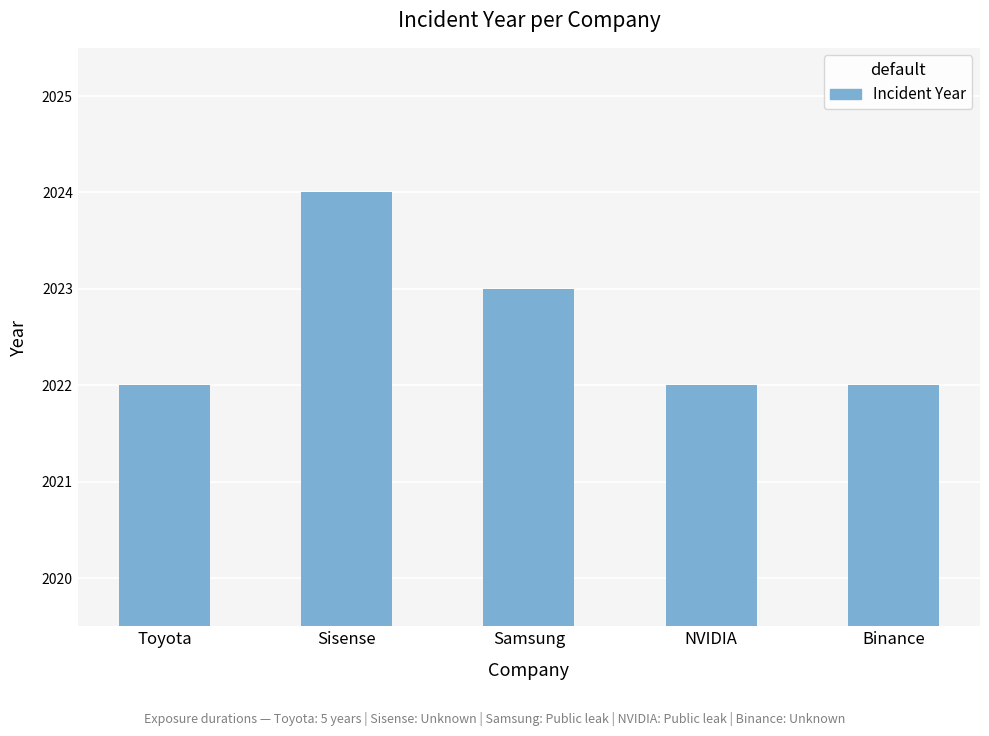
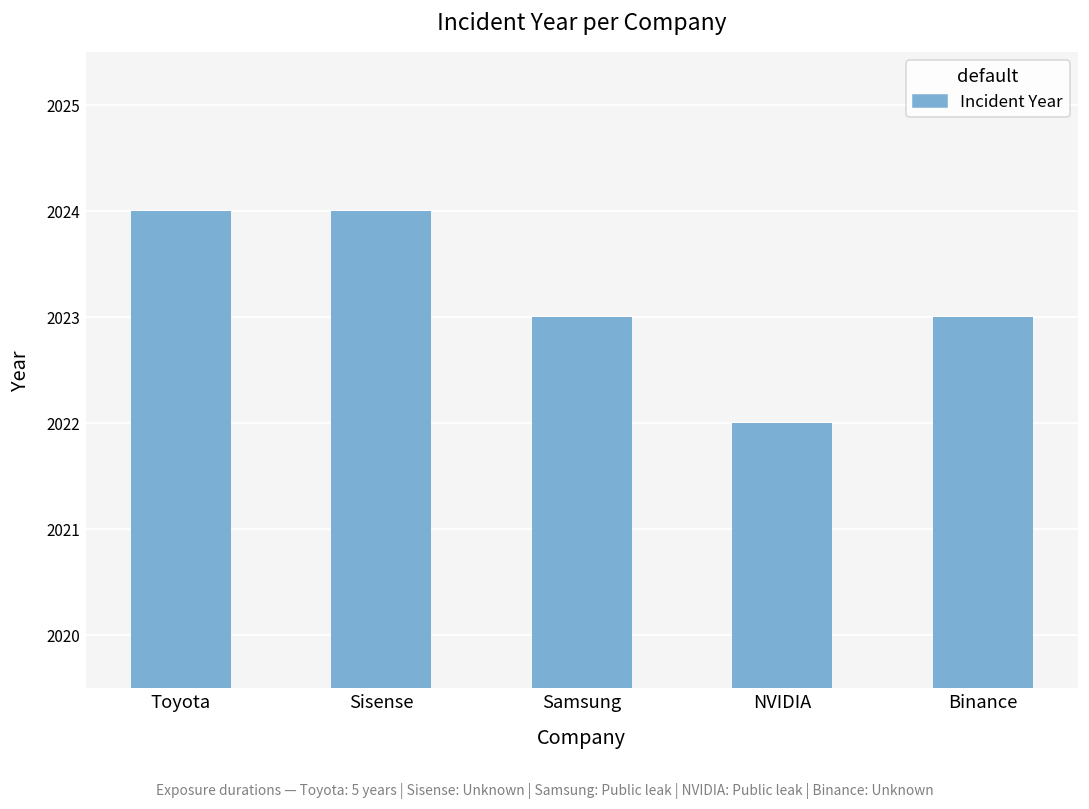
Toyota: 2022 -> 2024
Binance: 2022 -> 2023
